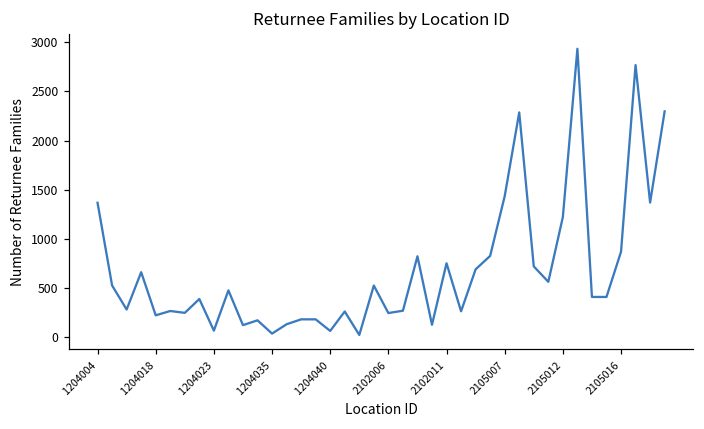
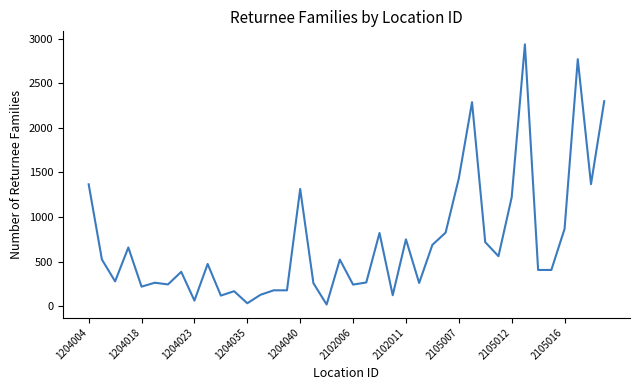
1204040: 100 -> 1300
